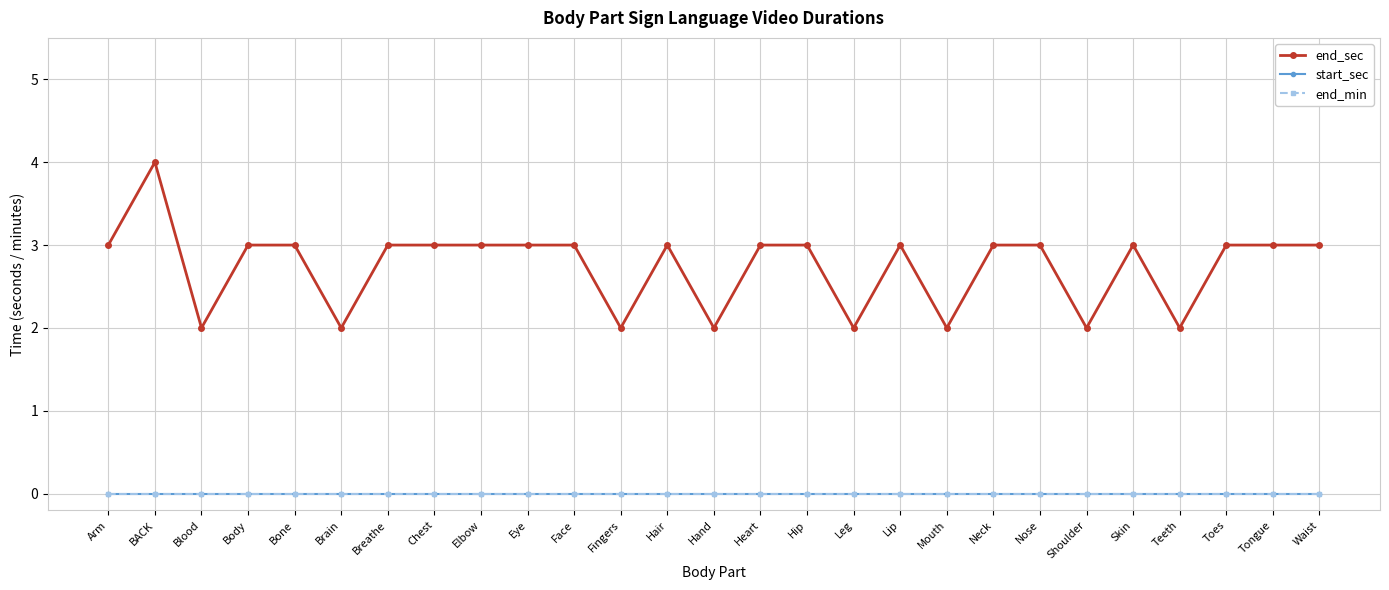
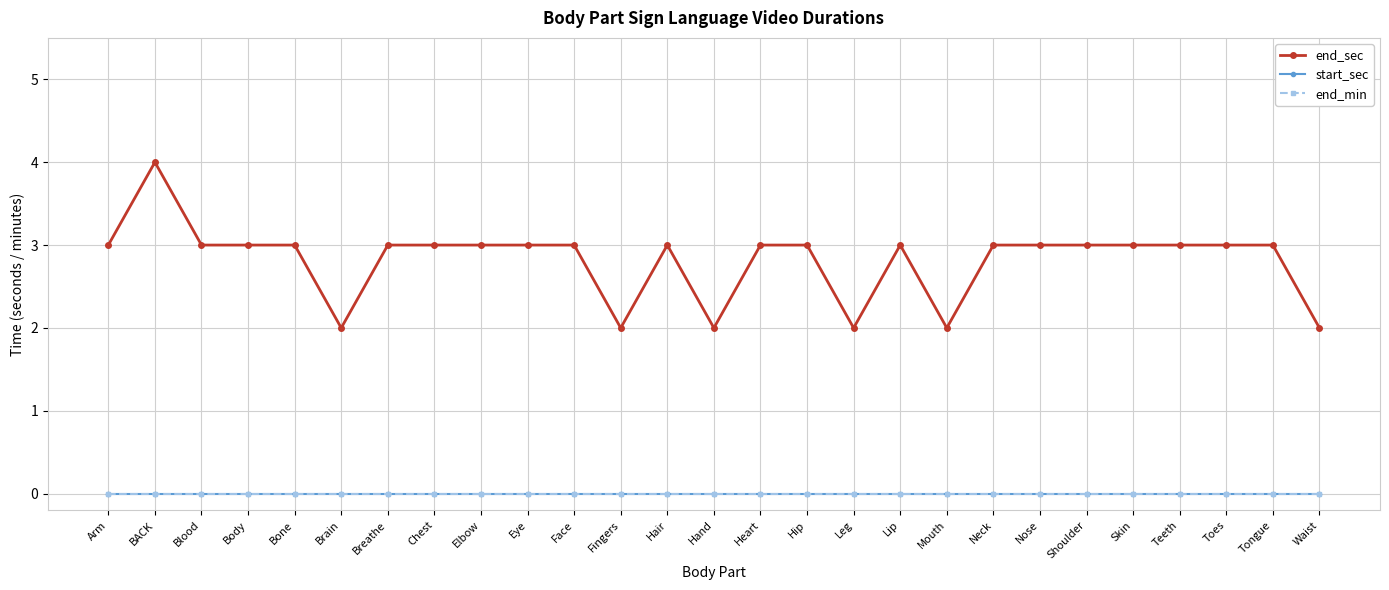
end_sec, Blood: 2 -> 3
end_sec, Shoulder: 2 -> 3
end_sec, Teeth: 2 -> 3
end_sec, Waist: 3 -> 2
